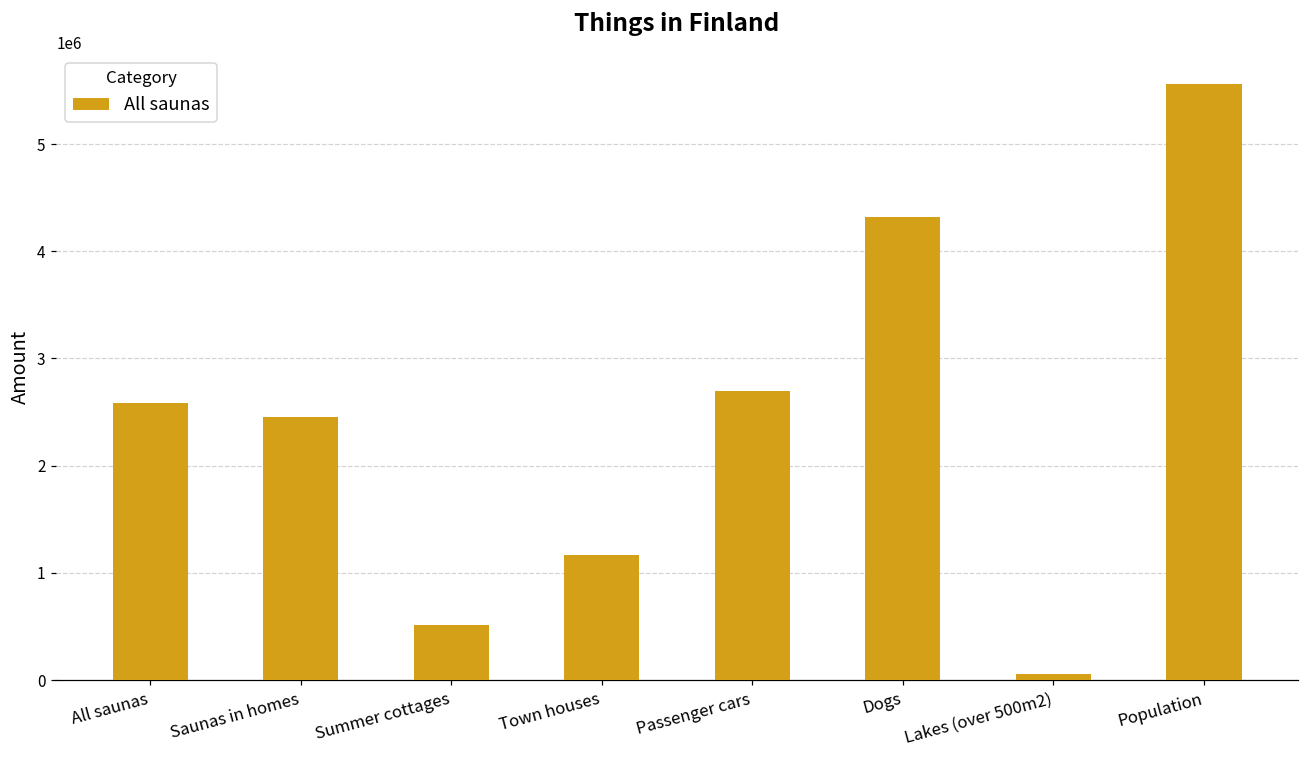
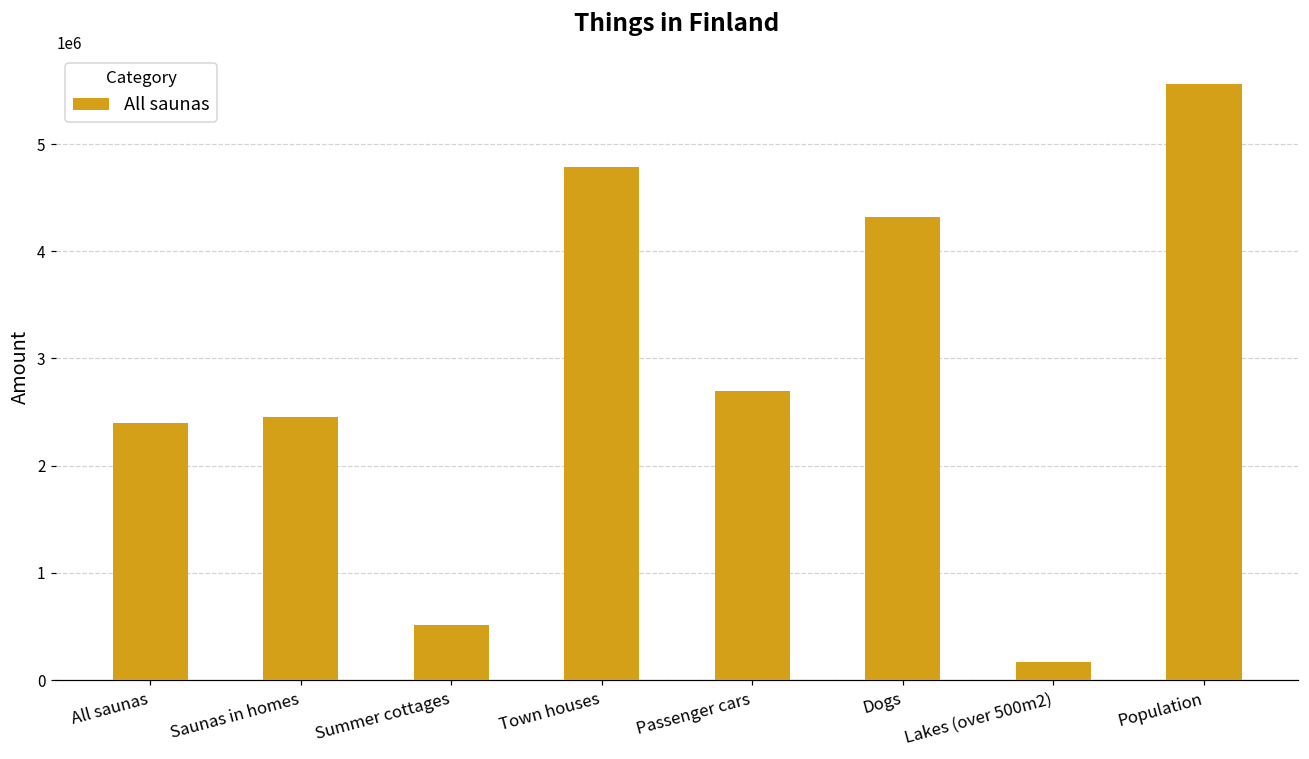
All saunas: 2600000 -> 2400000
Town houses: 1200000 -> 4800000
Lakes (over 500m2): 100000 -> 200000
